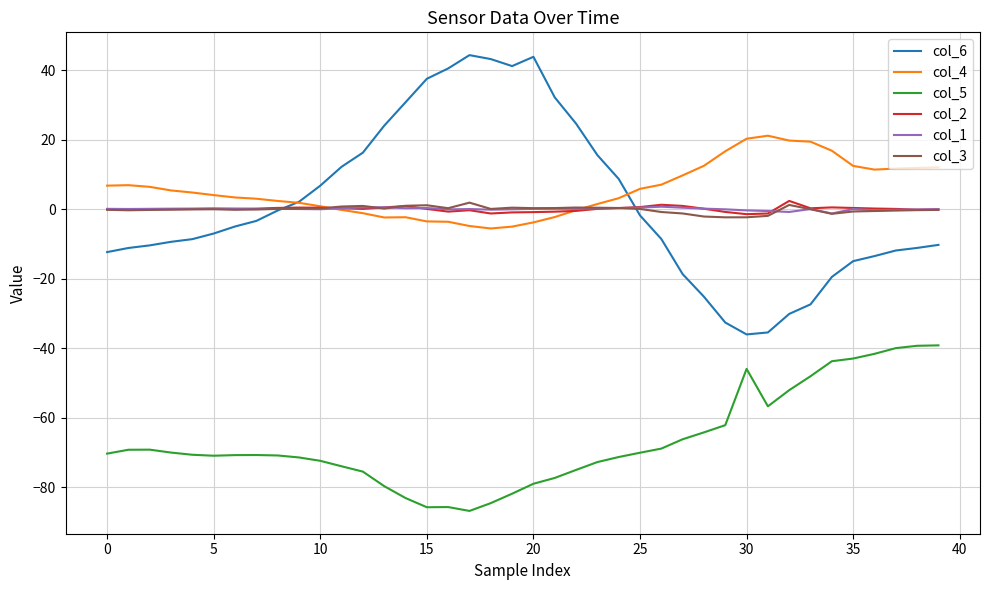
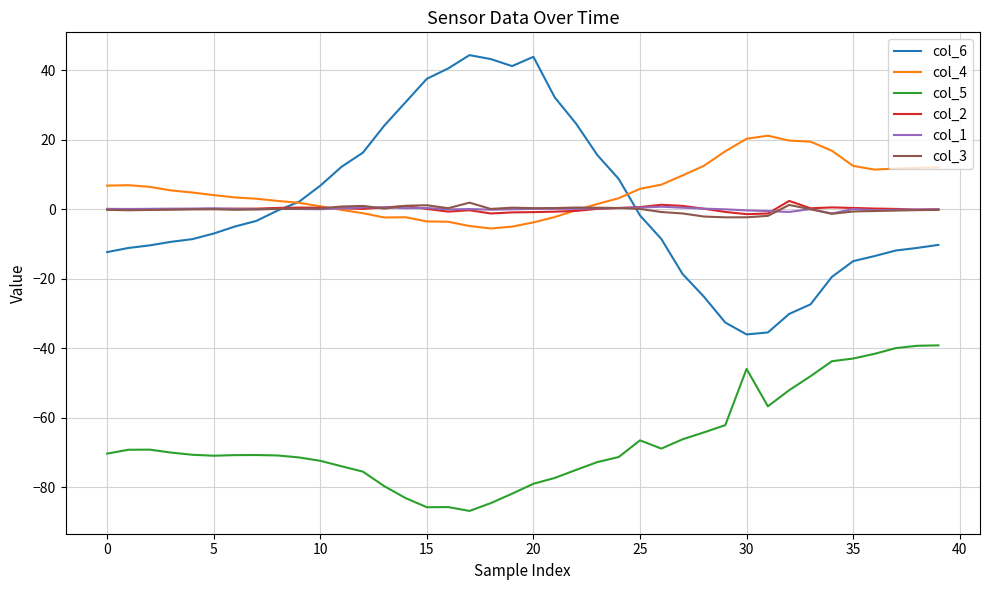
col_5, 25: -70 -> -67
